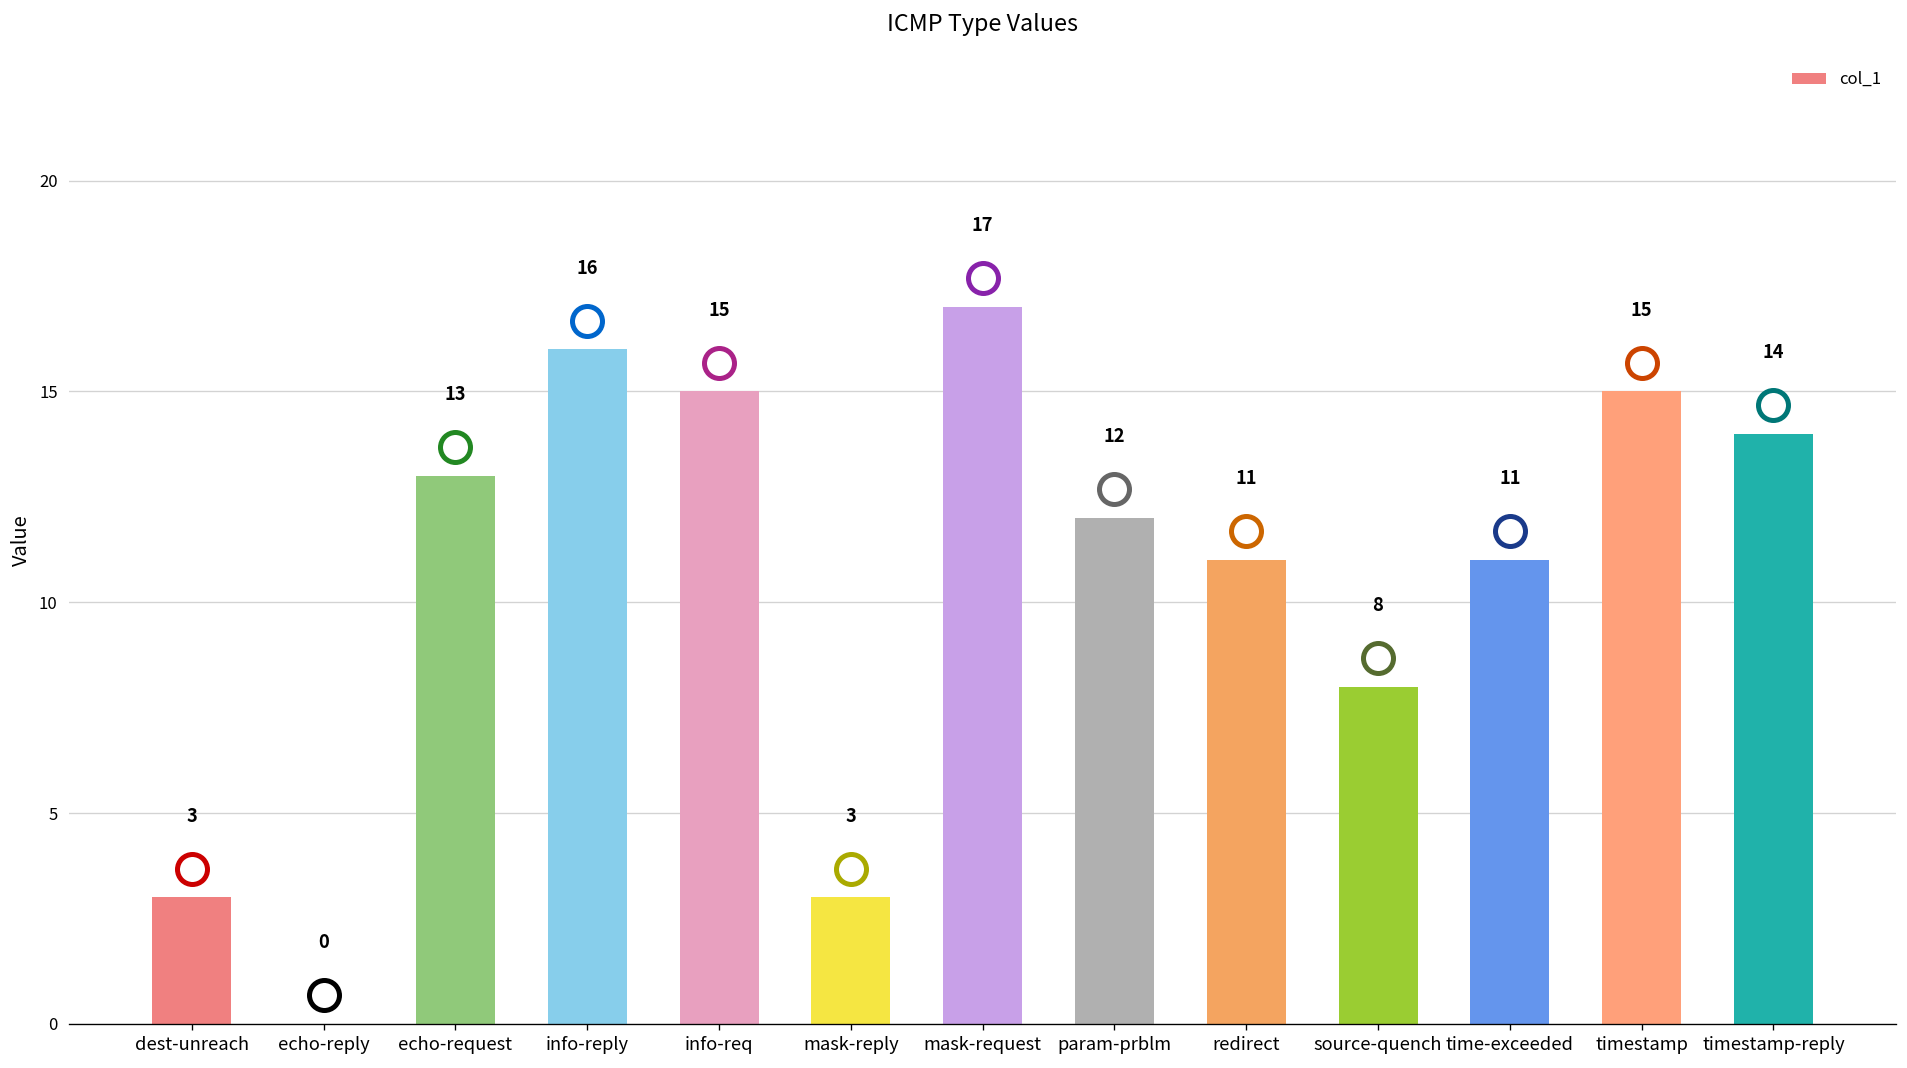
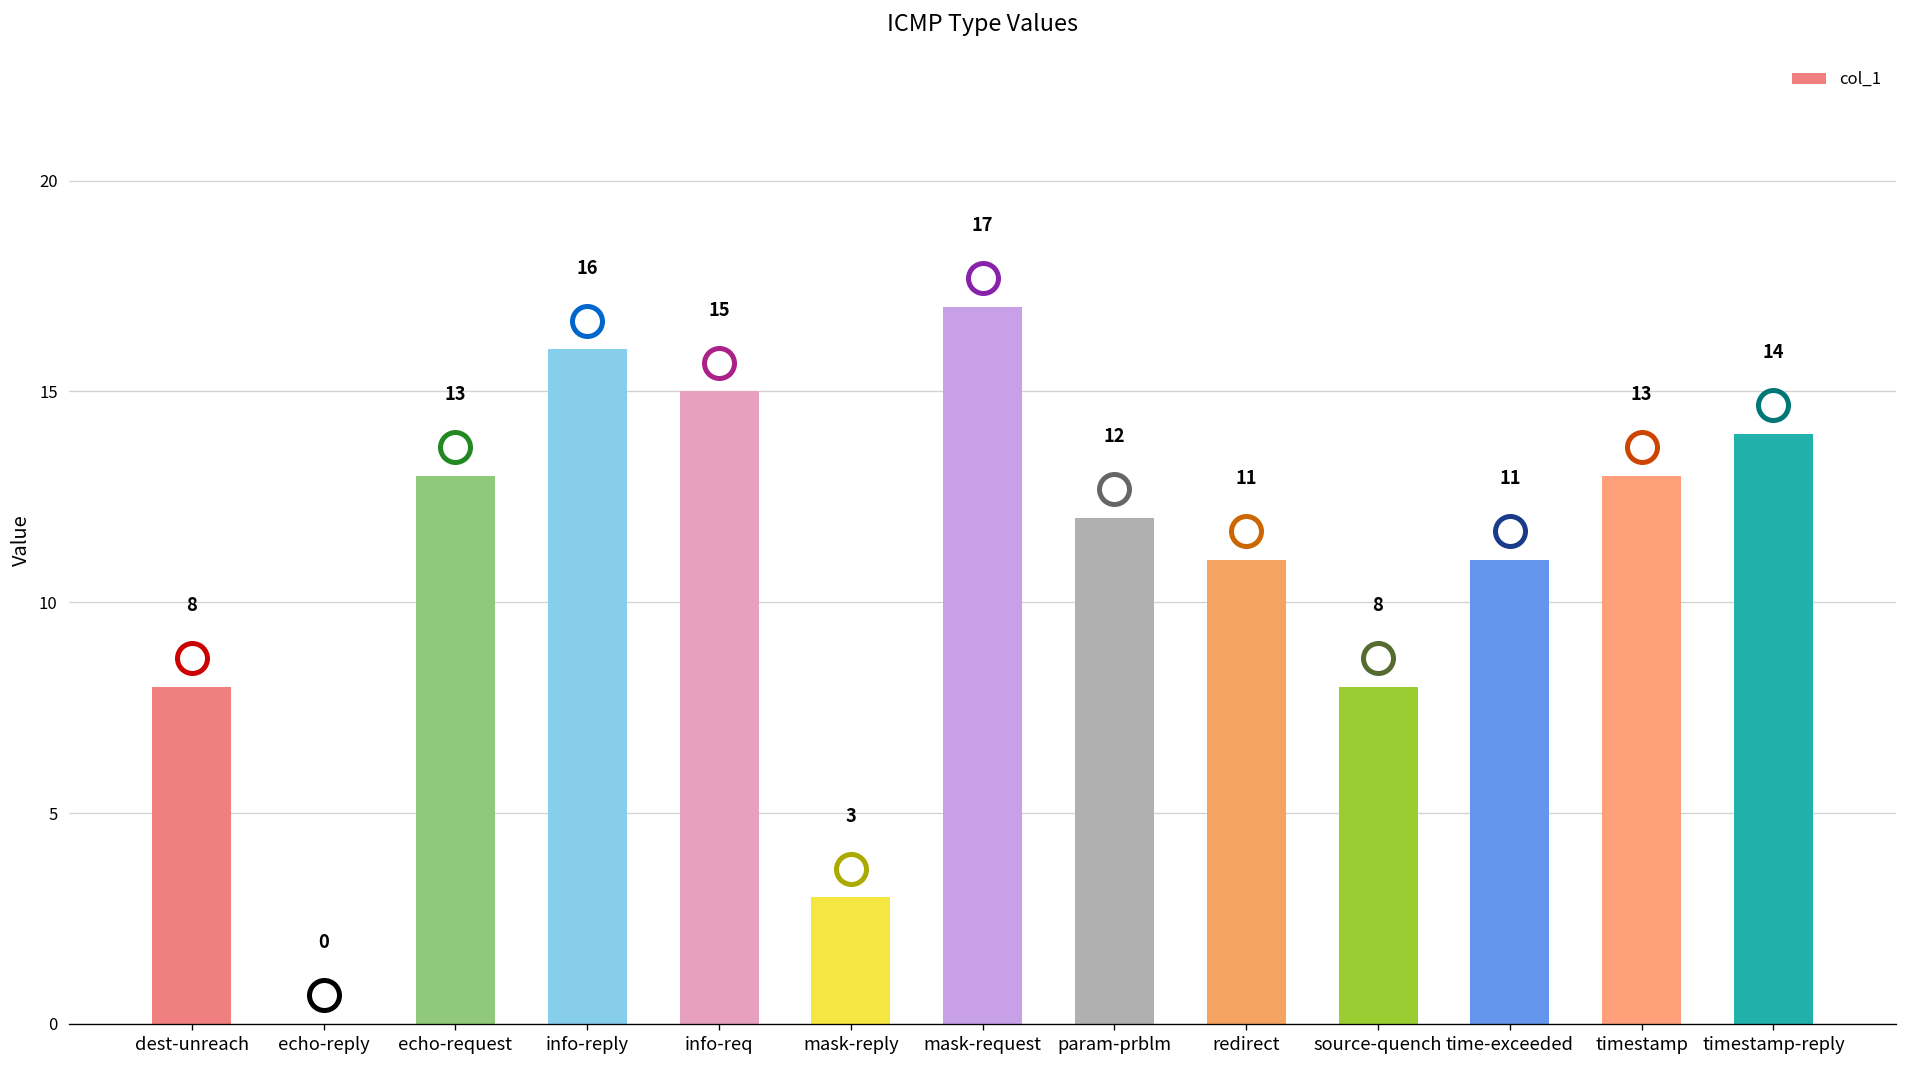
col_1, dest-unreach: 3 -> 8
col_1, timestamp: 15 -> 13
